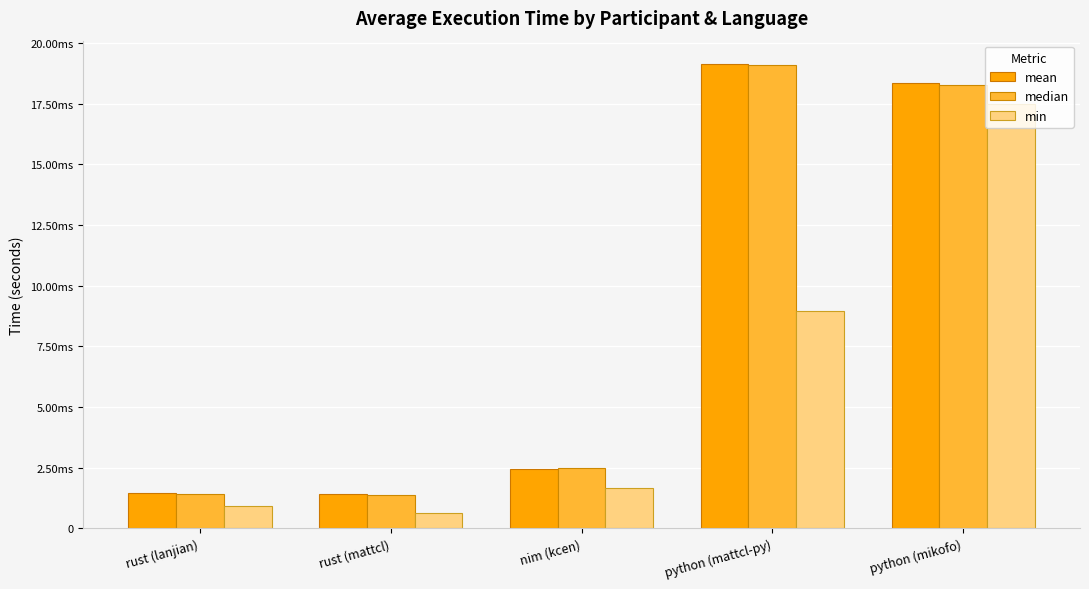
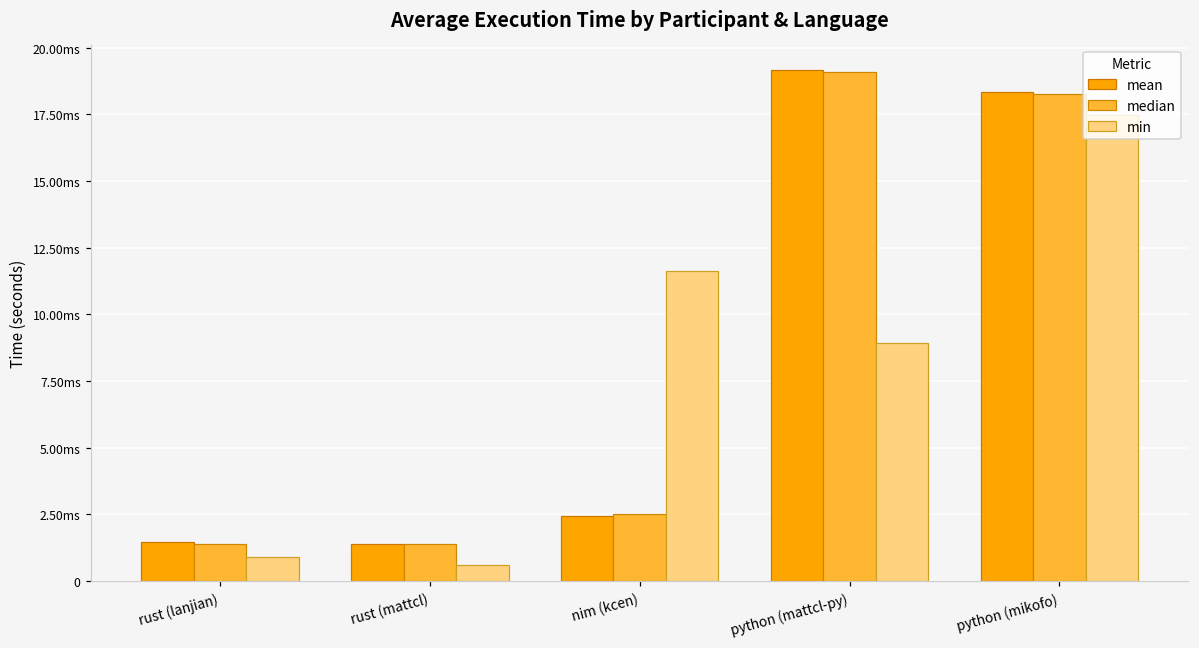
min, nim (kcen): 1.6ms -> 11.6ms
